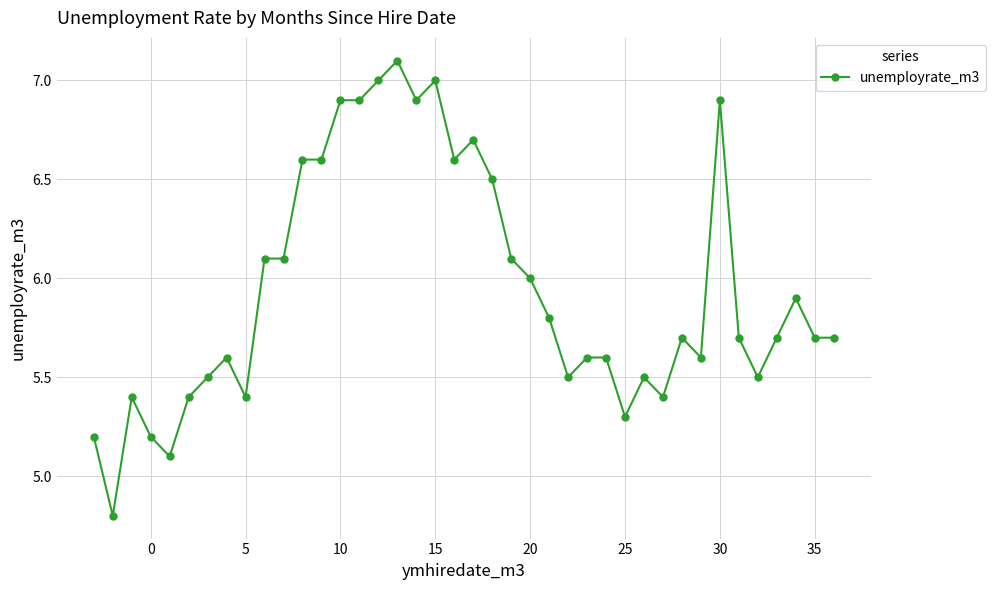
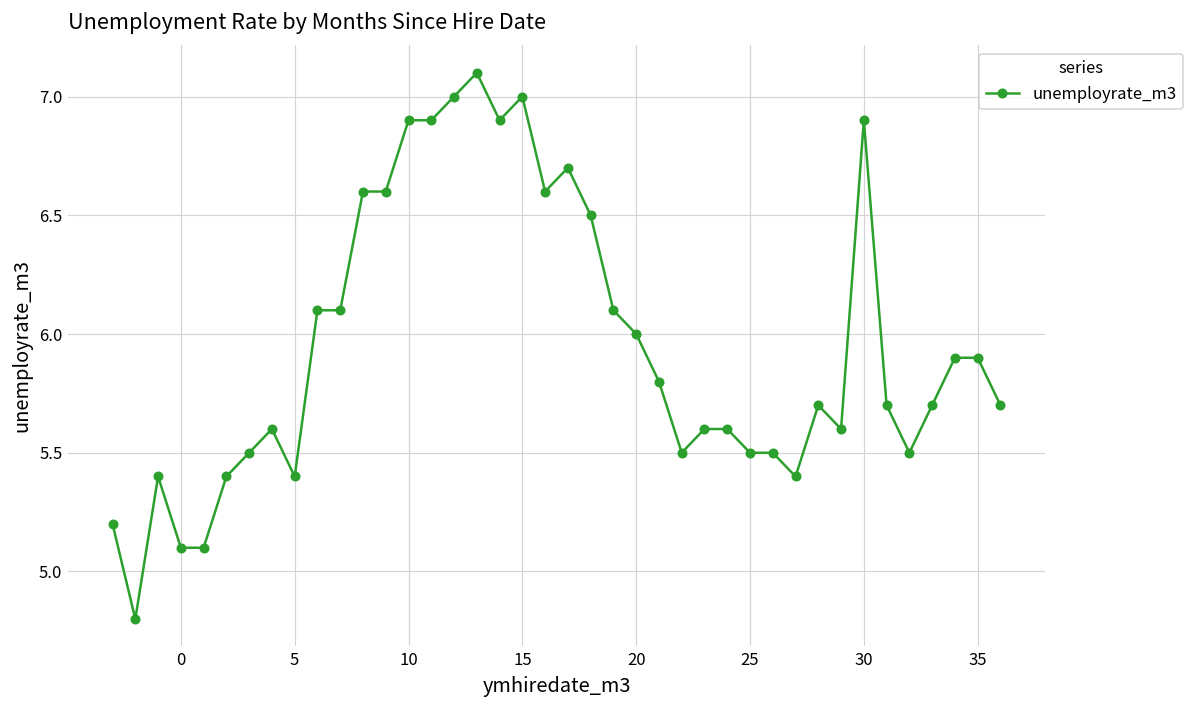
0: 5.2 -> 5.1
25: 5.3 -> 5.5
35: 5.7 -> 5.9
